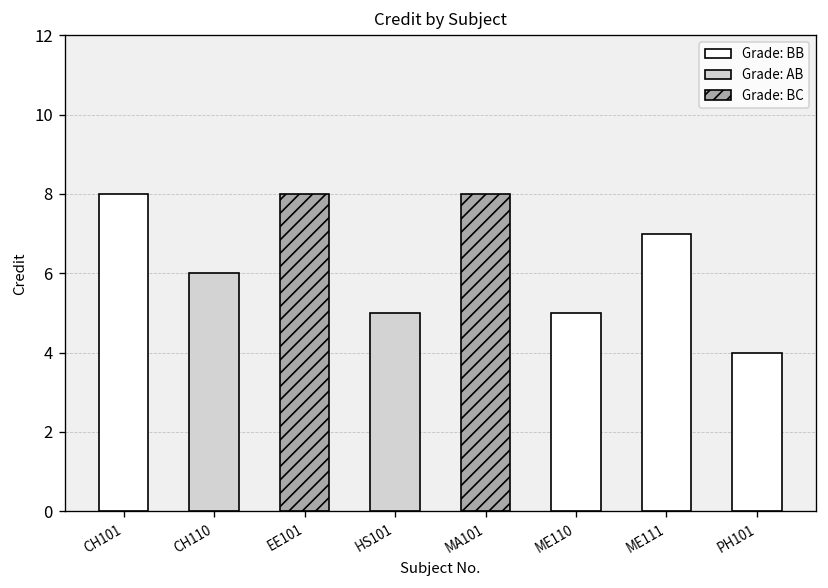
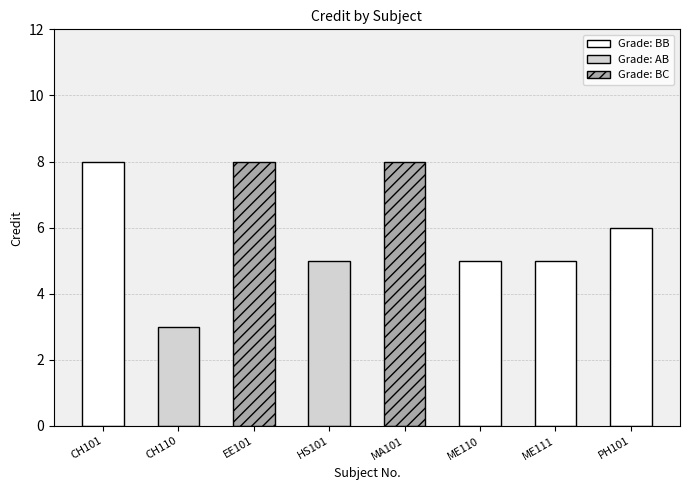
CH110: 6 -> 3
ME111: 7 -> 5
PH101: 4 -> 6
